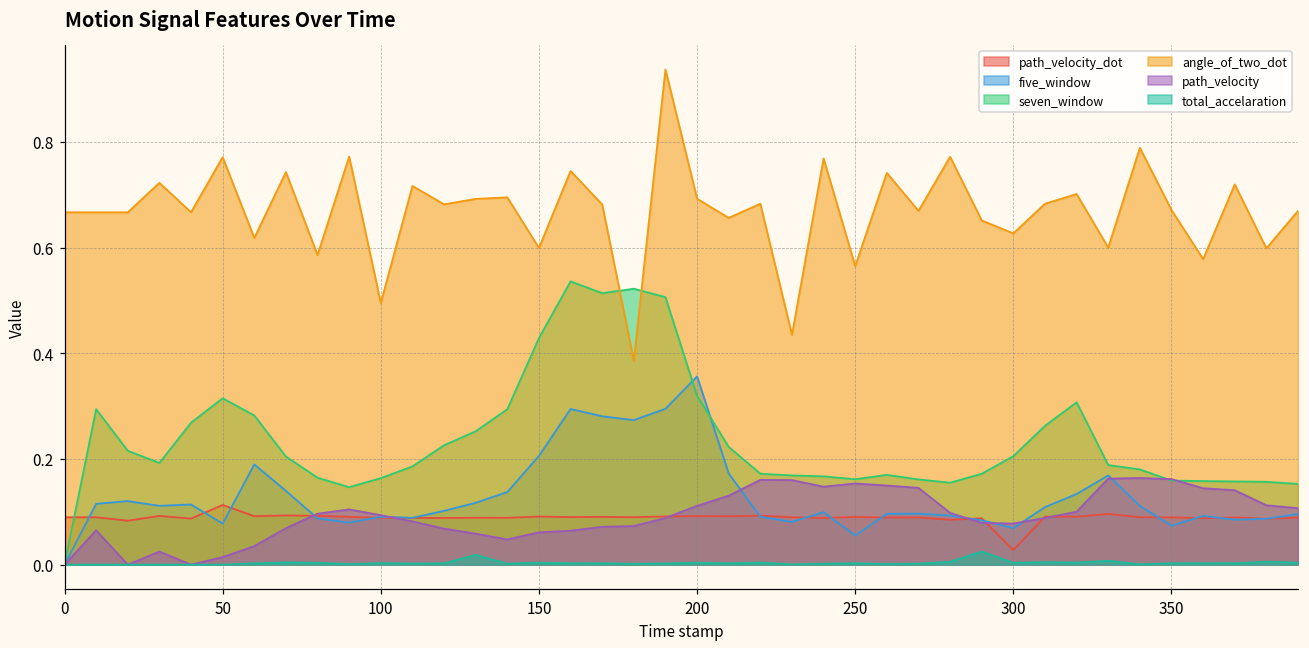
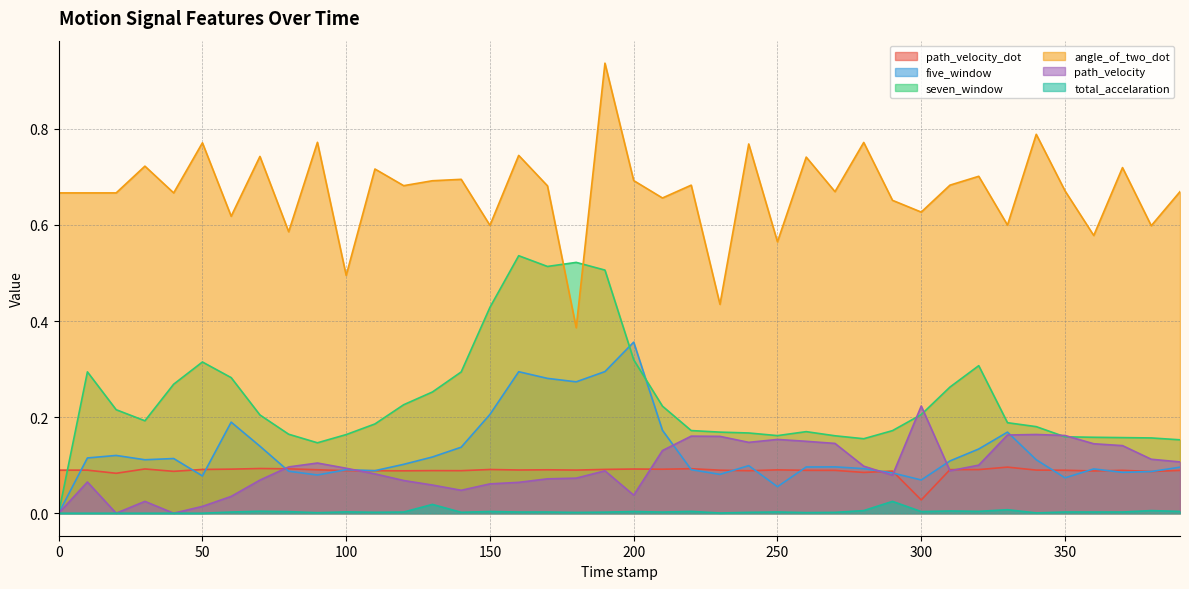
path_velocity_dot, 50: 0.11 -> 0.09
path_velocity, 200: 0.11 -> 0.04
path_velocity, 300: 0.08 -> 0.22
